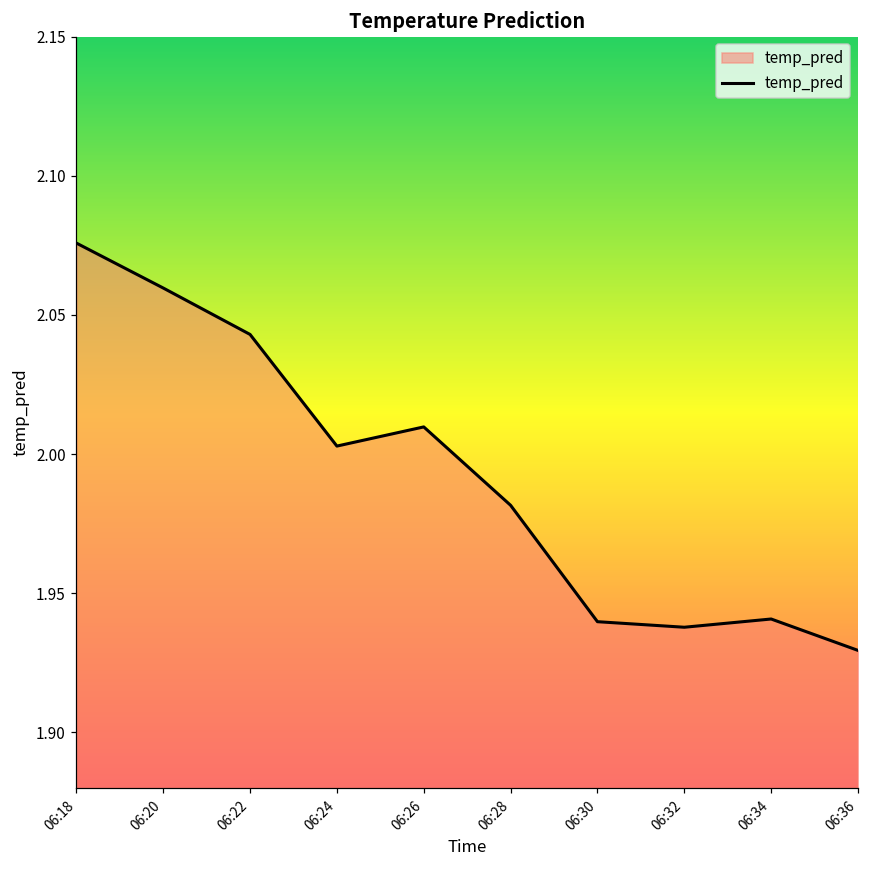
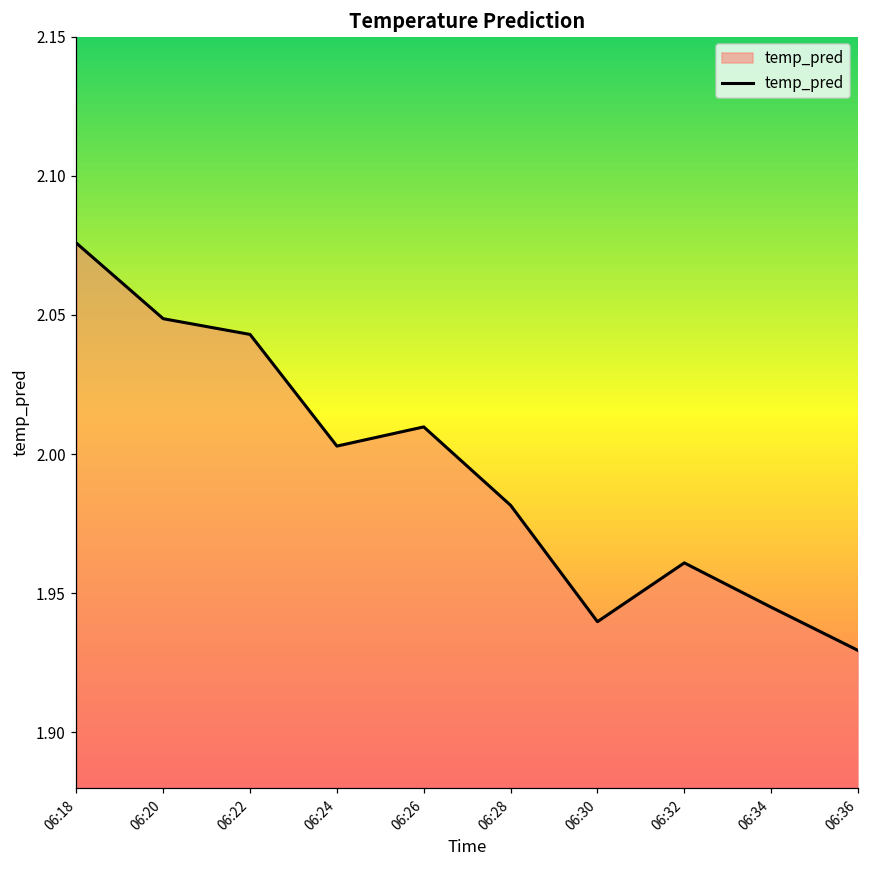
06:20: 2.060 -> 2.049
06:32: 1.938 -> 1.961
06:34: 1.941 -> 1.945
